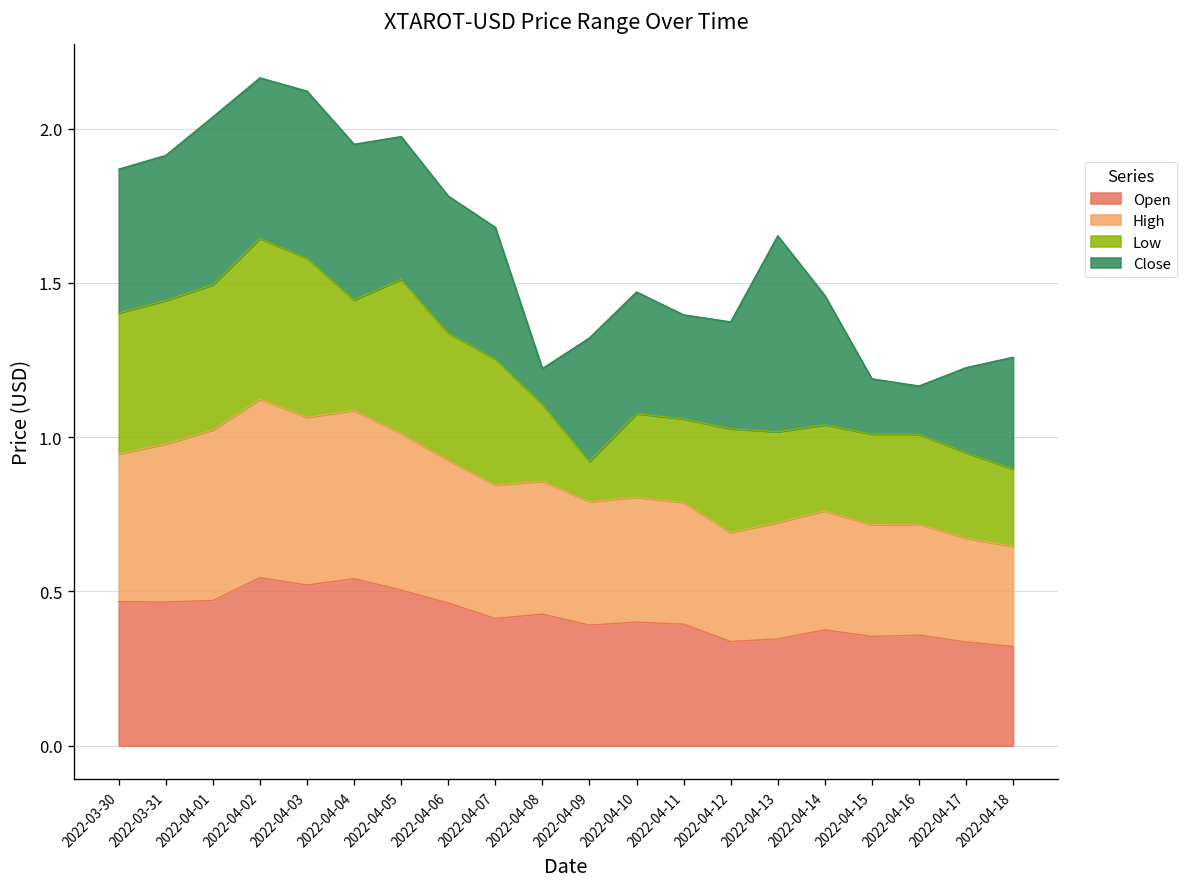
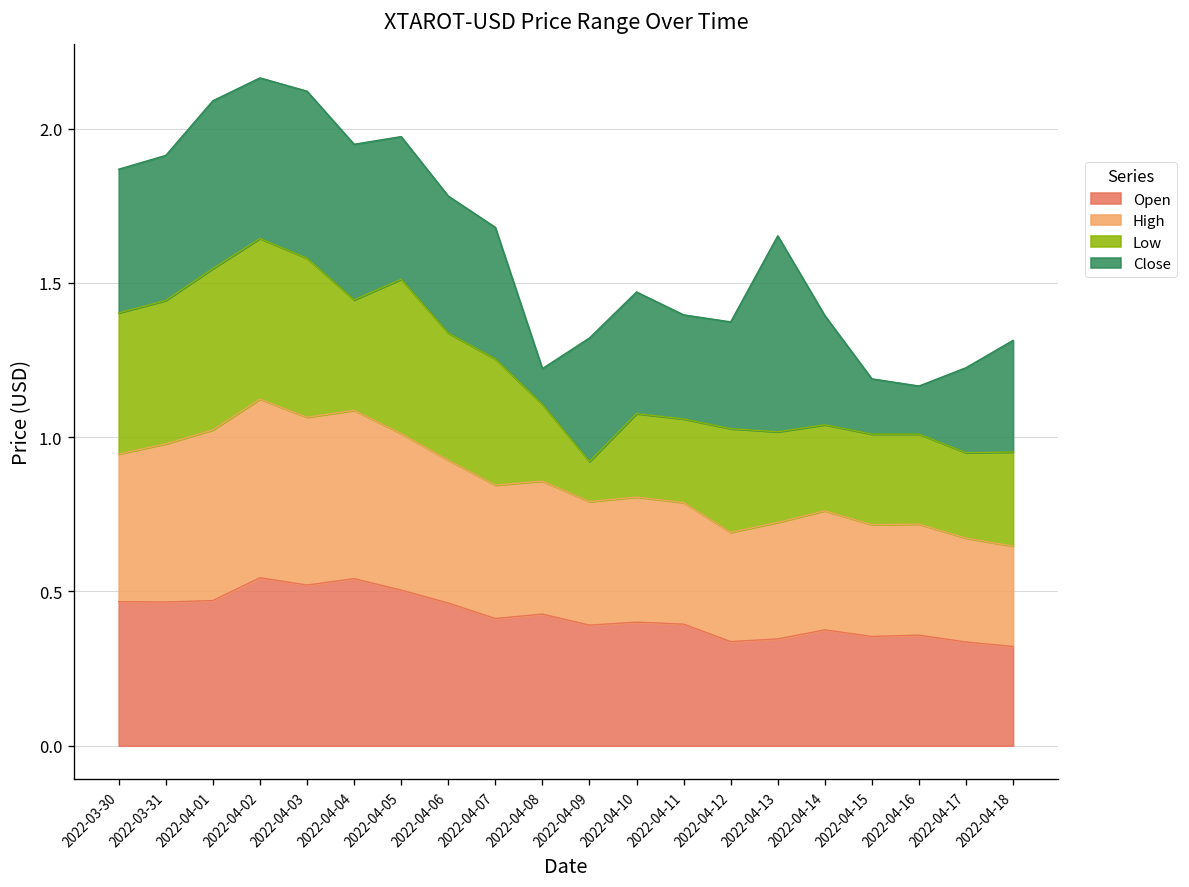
Low, 2022-04-01: 0.47 -> 0.52
Close, 2022-04-14: 0.42 -> 0.35
Low, 2022-04-18: 0.25 -> 0.31
